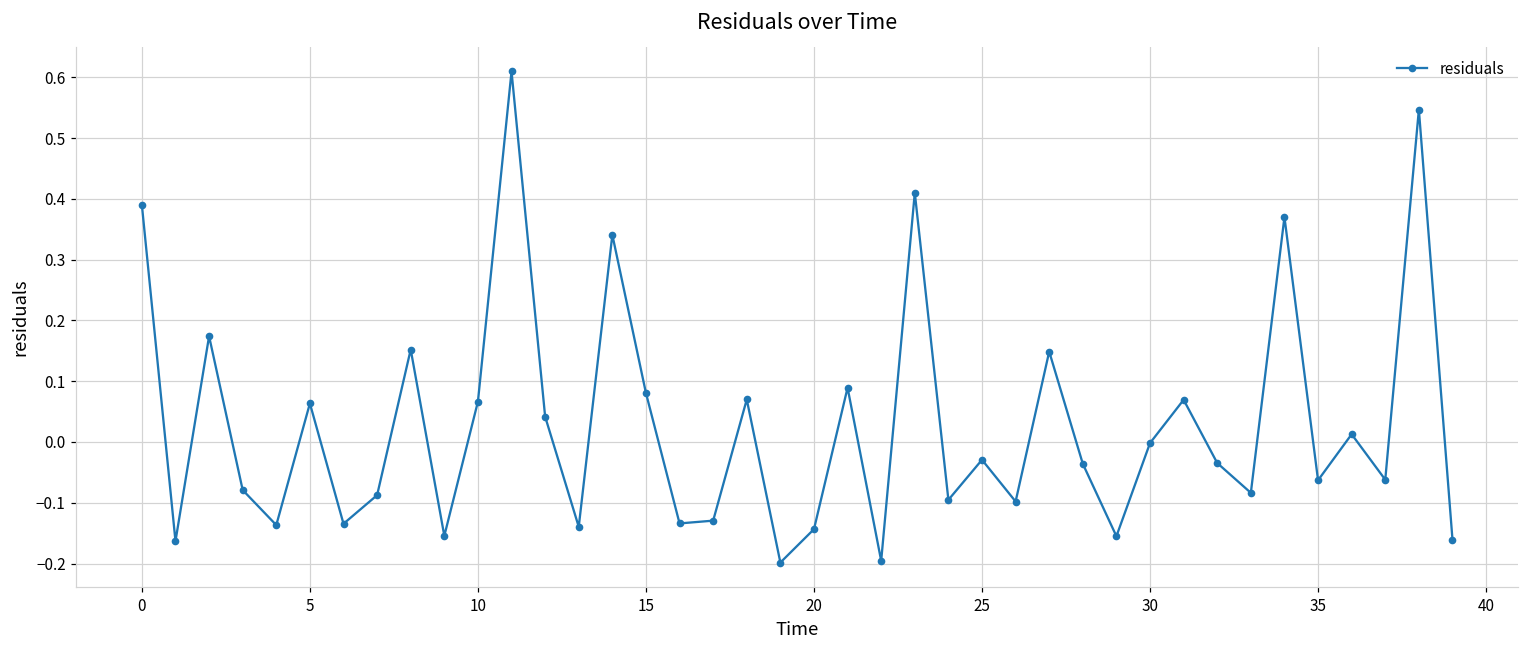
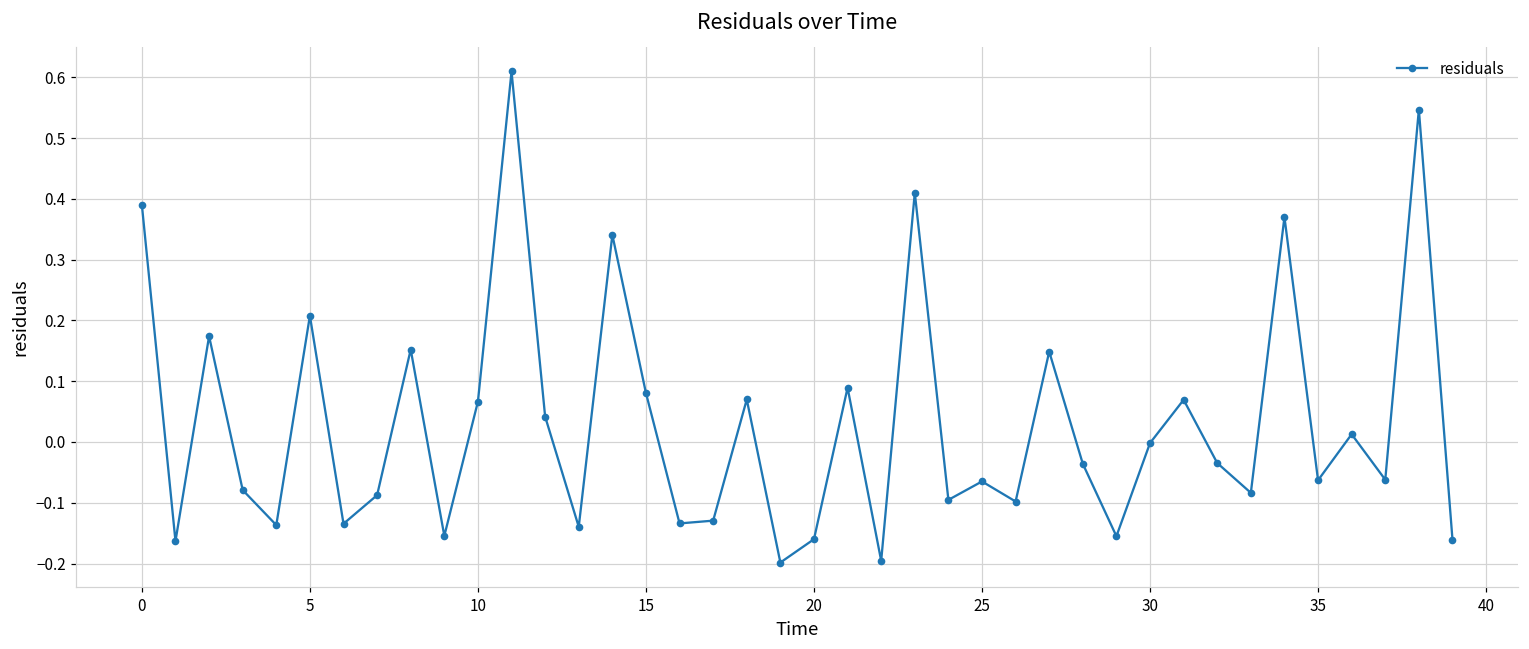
5: 0.06 -> 0.21
20: -0.14 -> -0.16
25: -0.03 -> -0.06
